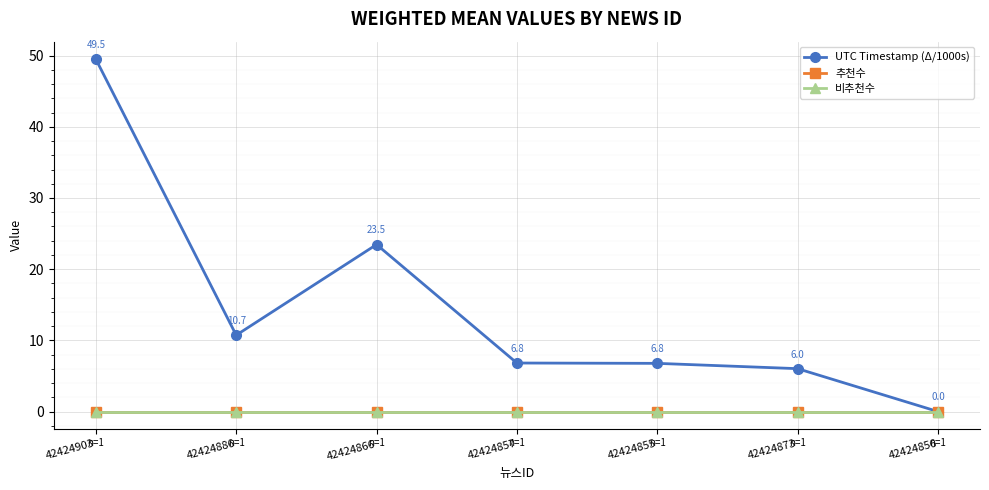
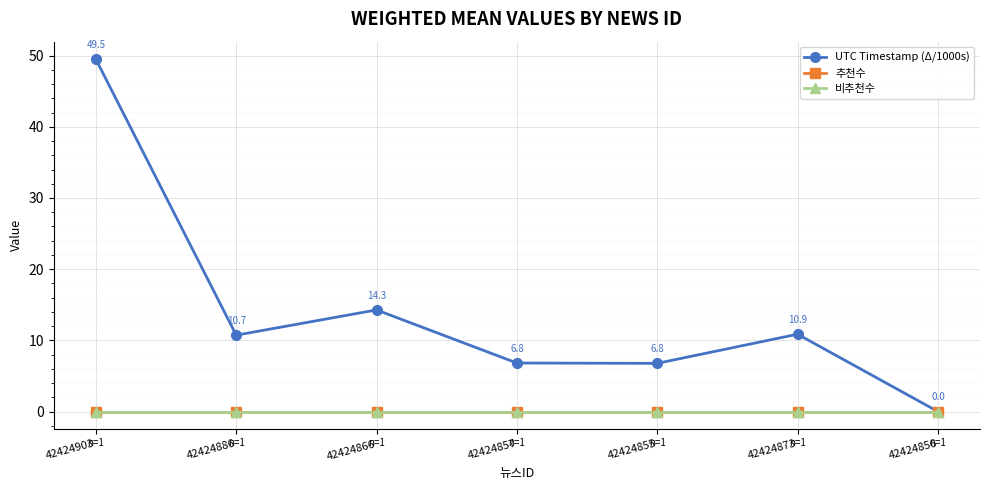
UTC Timestamp (Δ/1000s), 42424866: 23.5 -> 14.3
UTC Timestamp (Δ/1000s), 42424873: 6.0 -> 10.9
